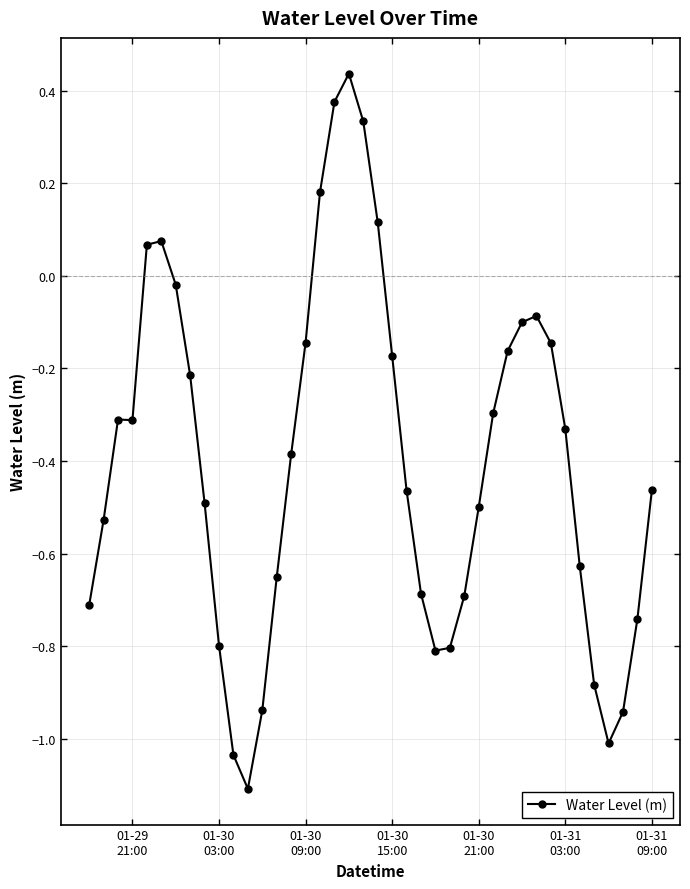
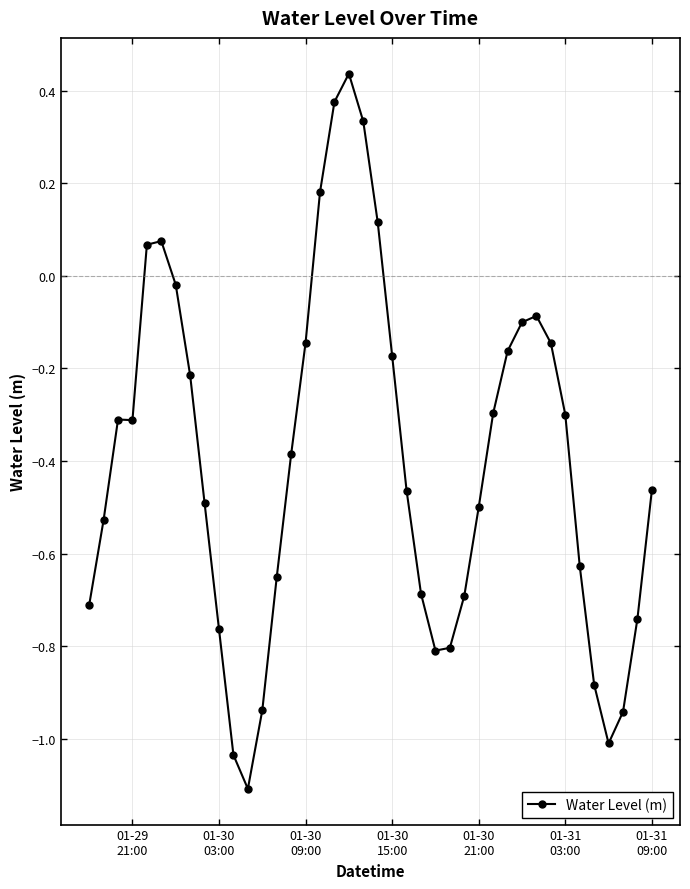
01-30 03:00: -0.80 -> -0.76
01-31 03:00: -0.33 -> -0.30
